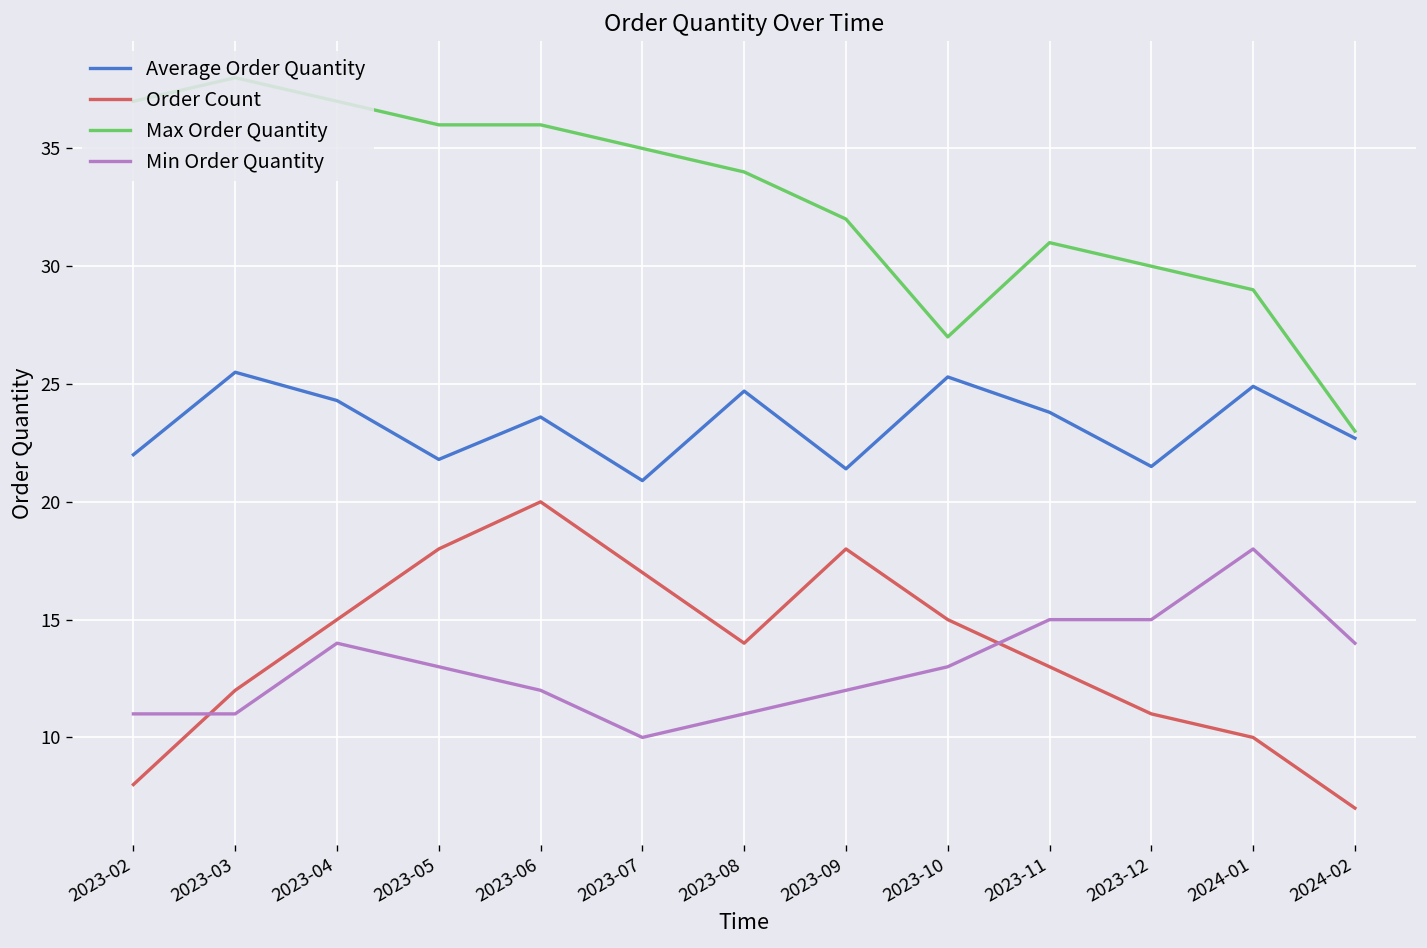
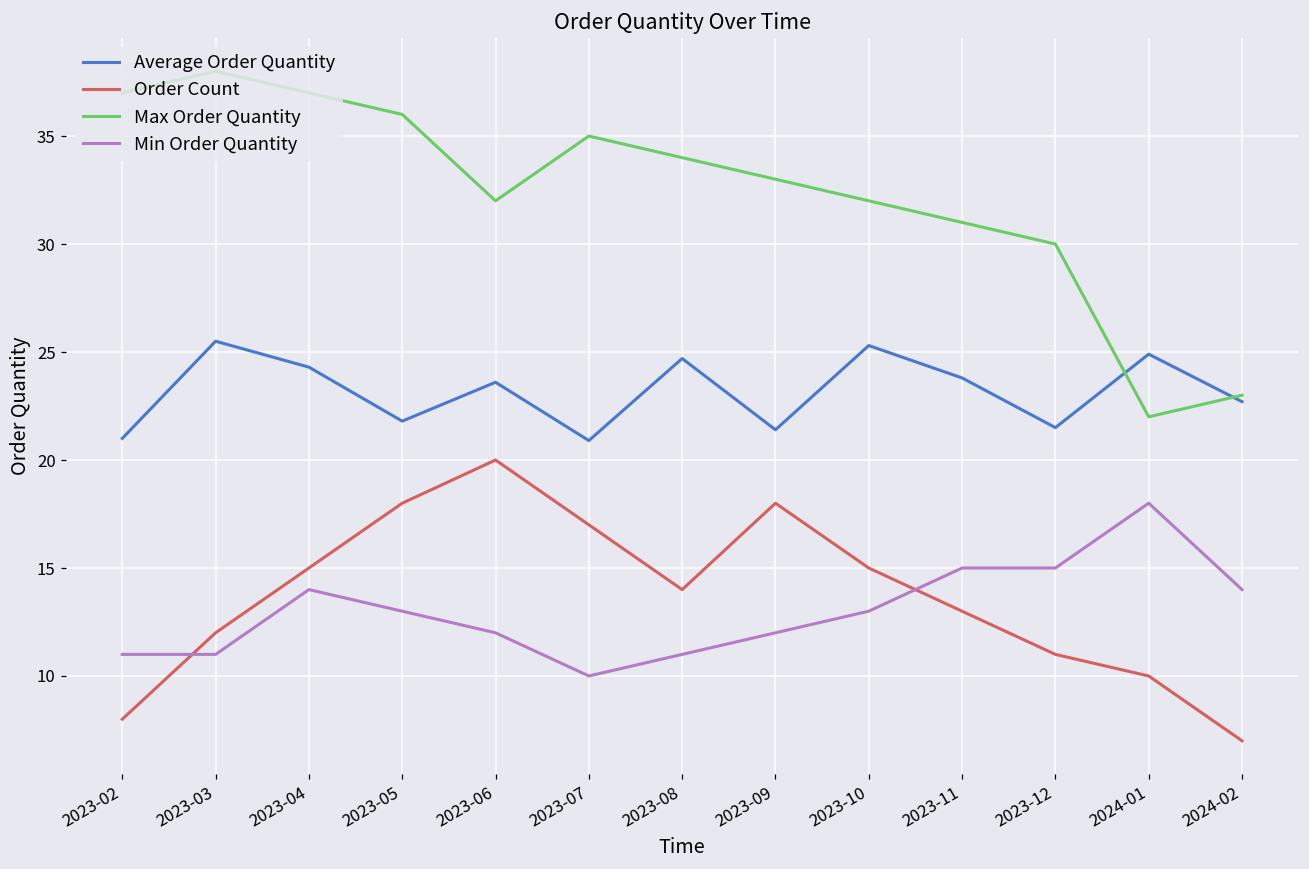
Average Order Quantity, 2023-02: 22 -> 21
Max Order Quantity, 2023-06: 36 -> 32
Max Order Quantity, 2023-09: 32 -> 33
Max Order Quantity, 2023-10: 27 -> 32
Max Order Quantity, 2024-01: 29 -> 22
